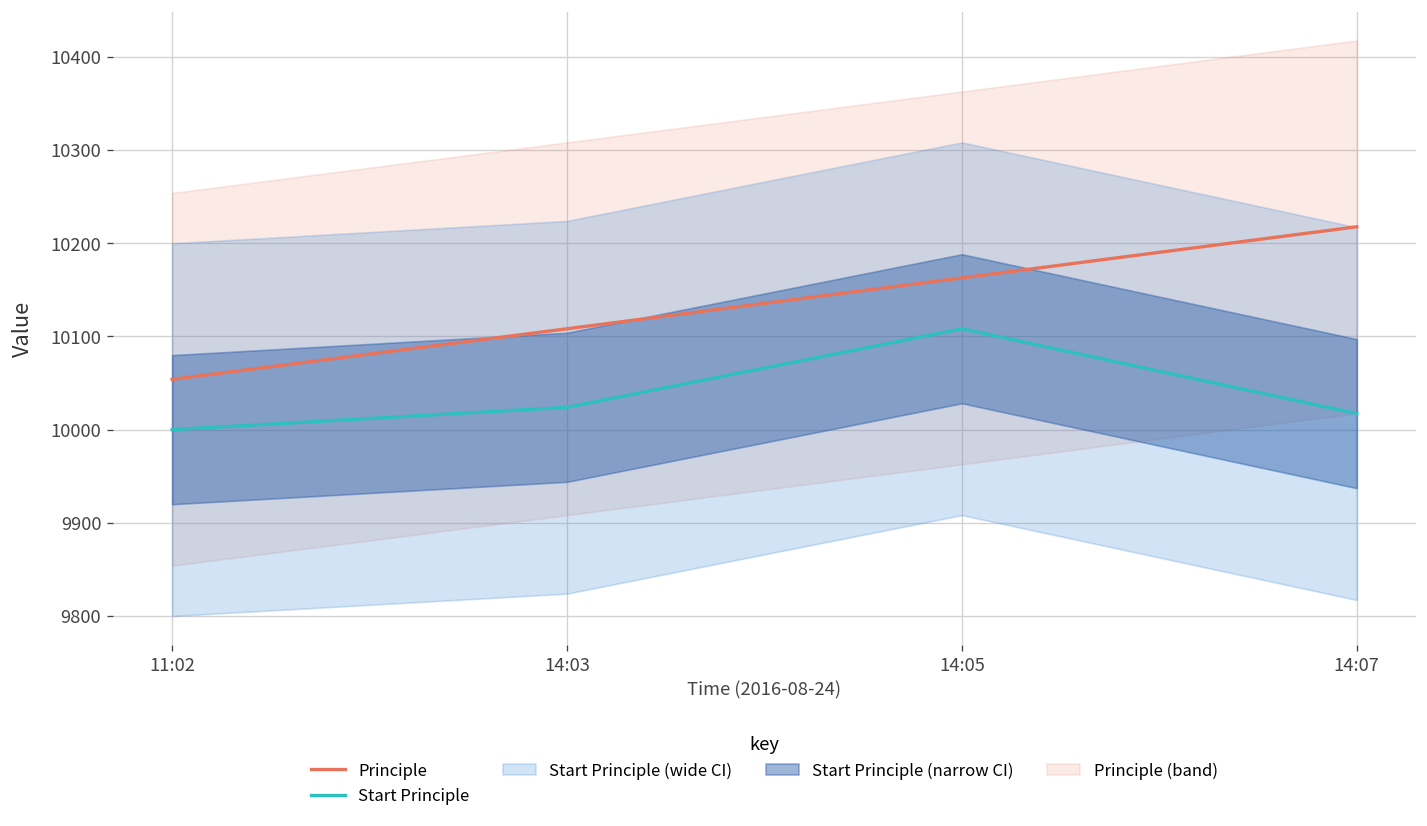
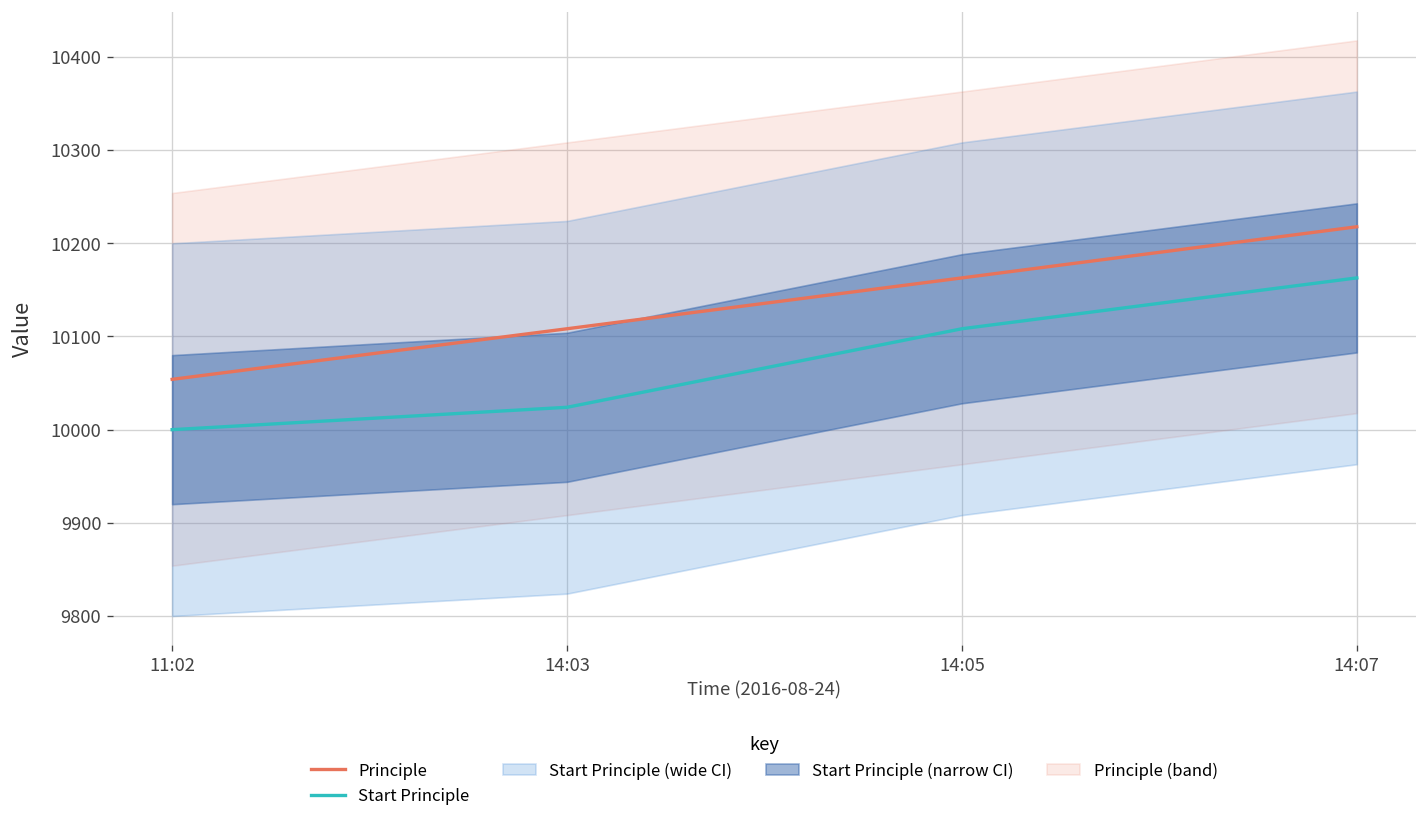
Start Principle, 14:07: 10020 -> 10160
